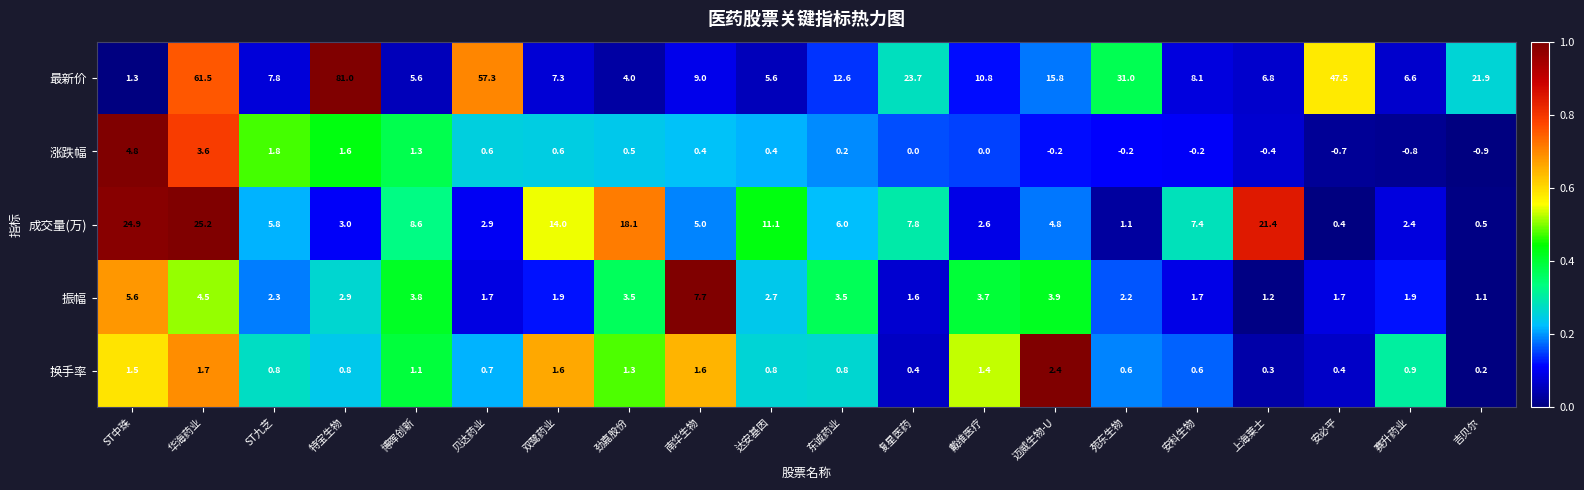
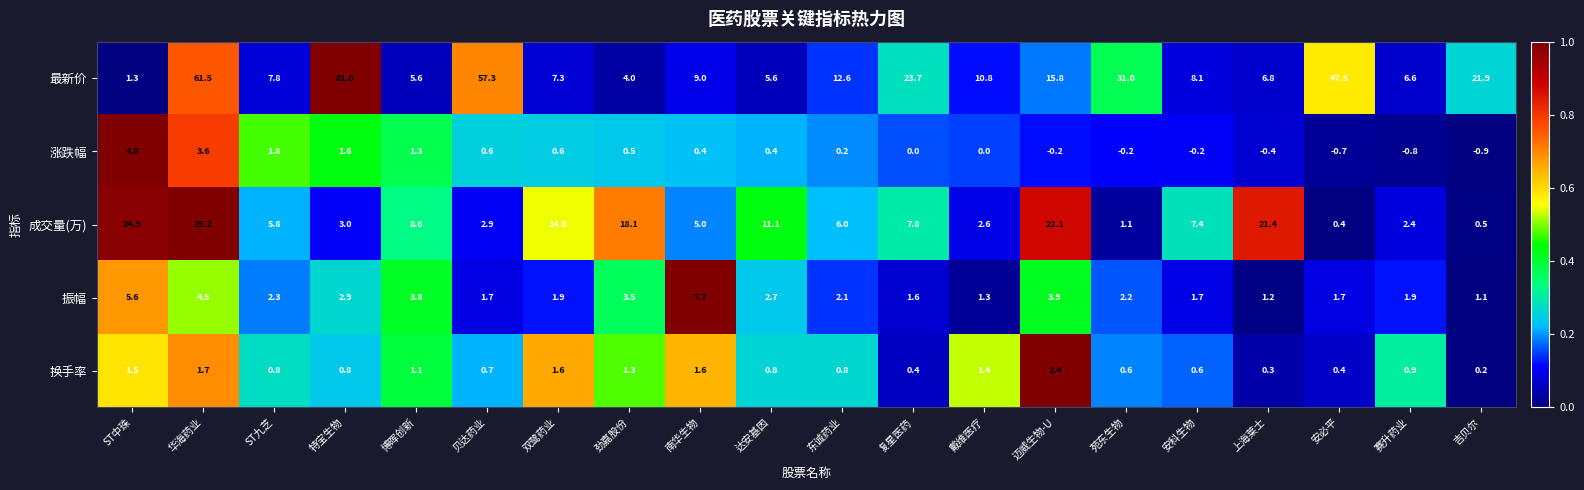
成交量(万), 迈威生物-U: 4.8 -> 22.1
振幅, 东诚药业: 3.5 -> 2.1
振幅, 戴维医疗: 3.7 -> 1.3
